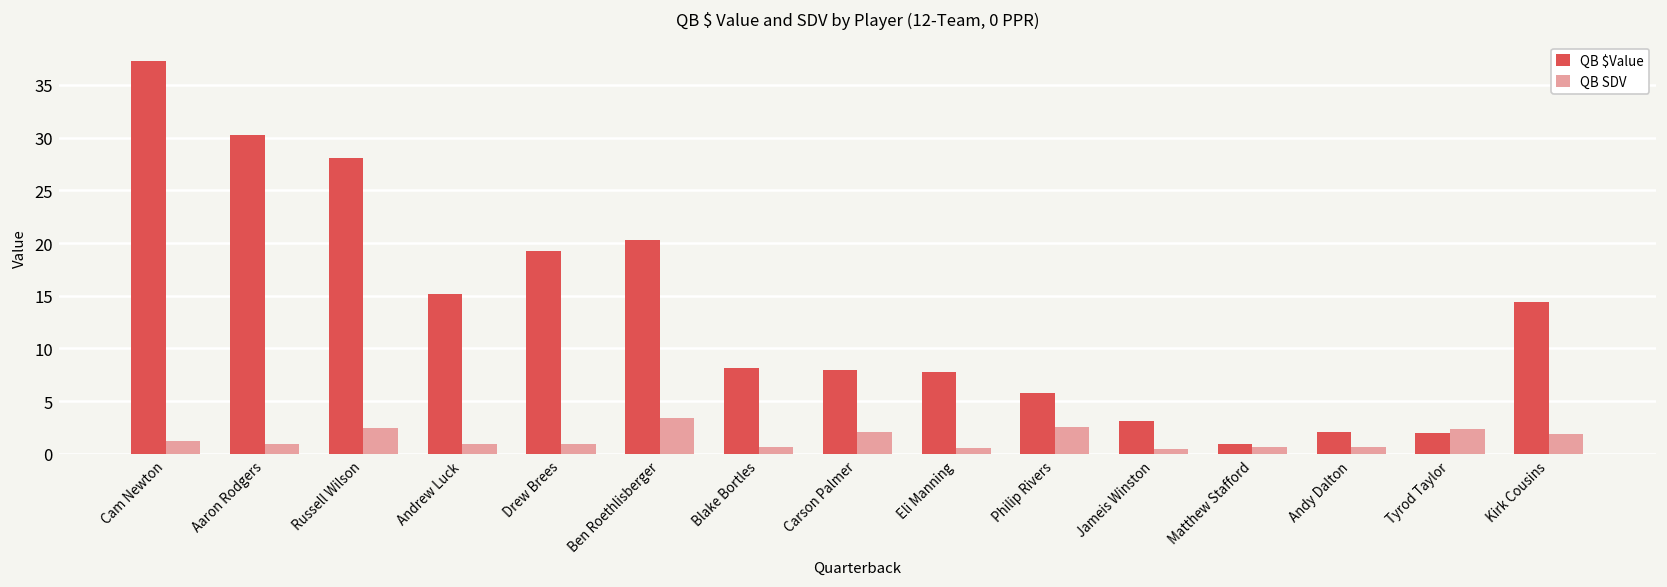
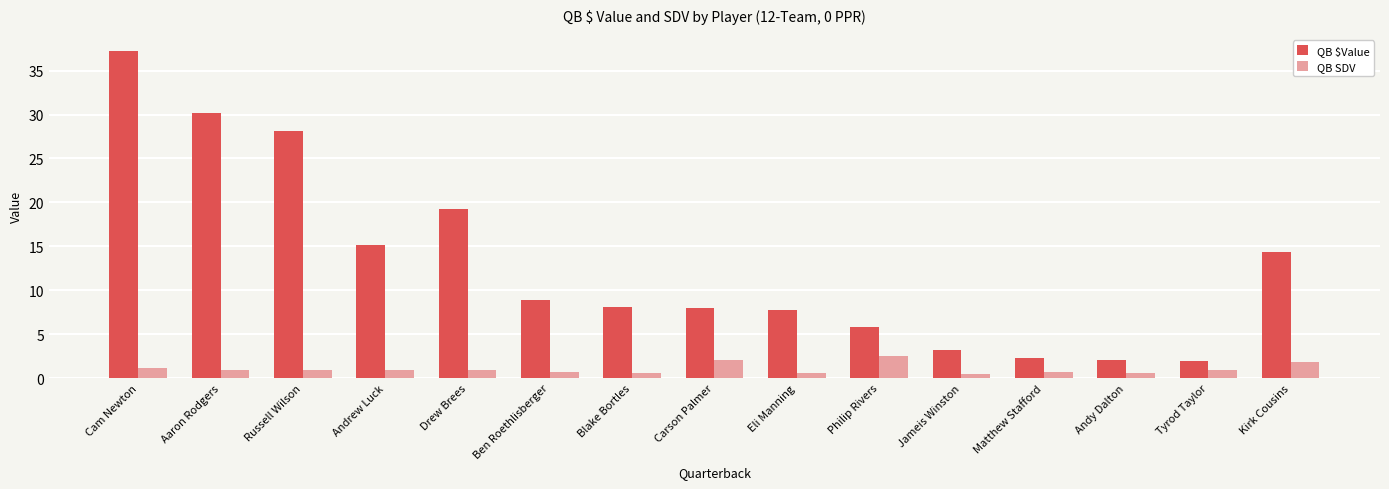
QB SDV, Russell Wilson: 2 -> 1
QB $Value, Ben Roethlisberger: 20 -> 9
QB SDV, Ben Roethlisberger: 3 -> 1
QB $Value, Matthew Stafford: 1 -> 2
QB SDV, Tyrod Taylor: 2 -> 1
